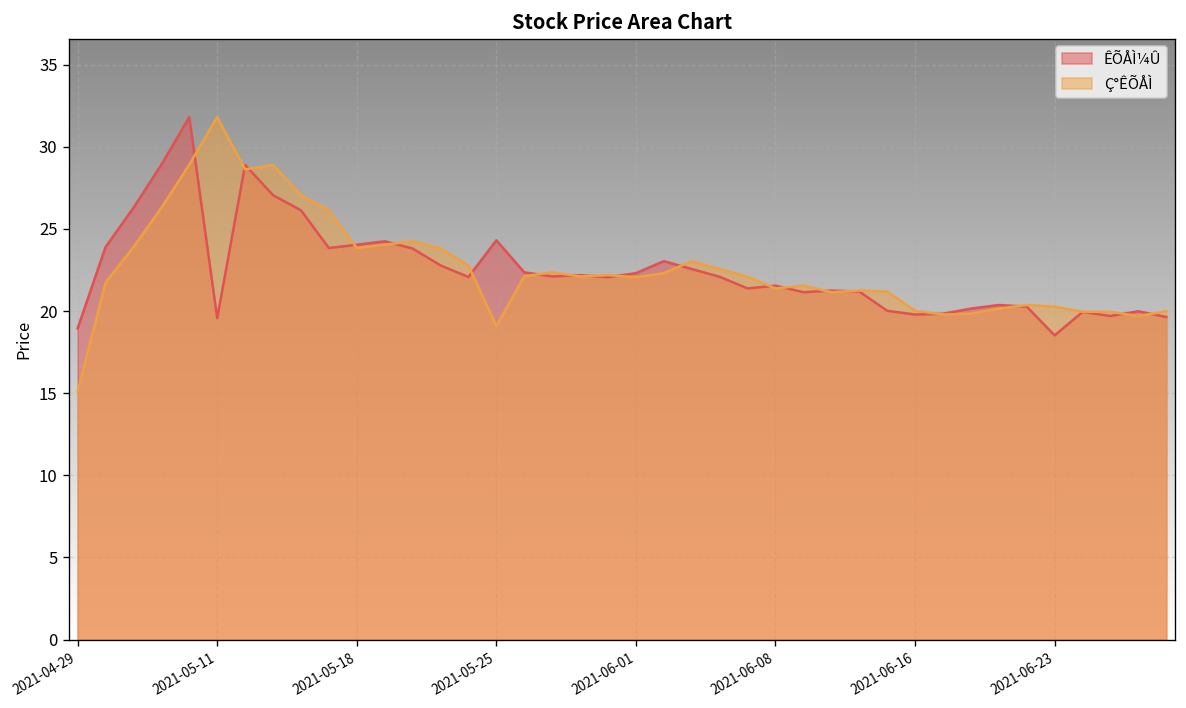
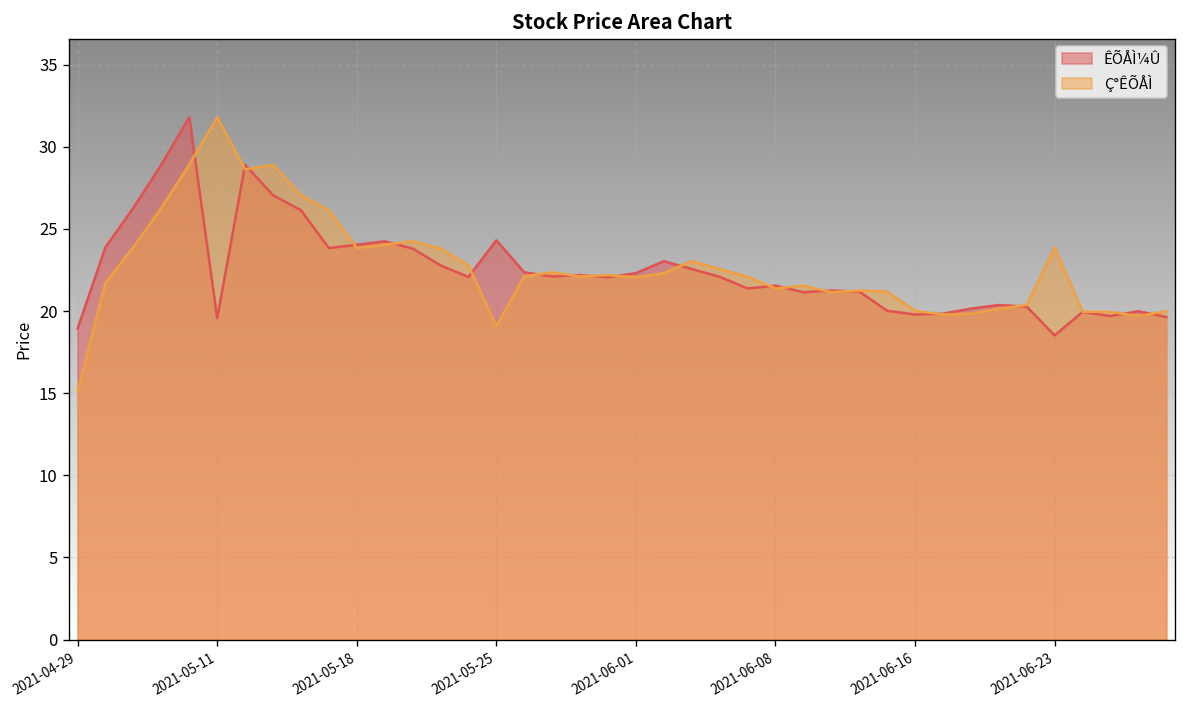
Ç°ÊÕÅÌ, 2021-06-23: 20.3 -> 23.9
